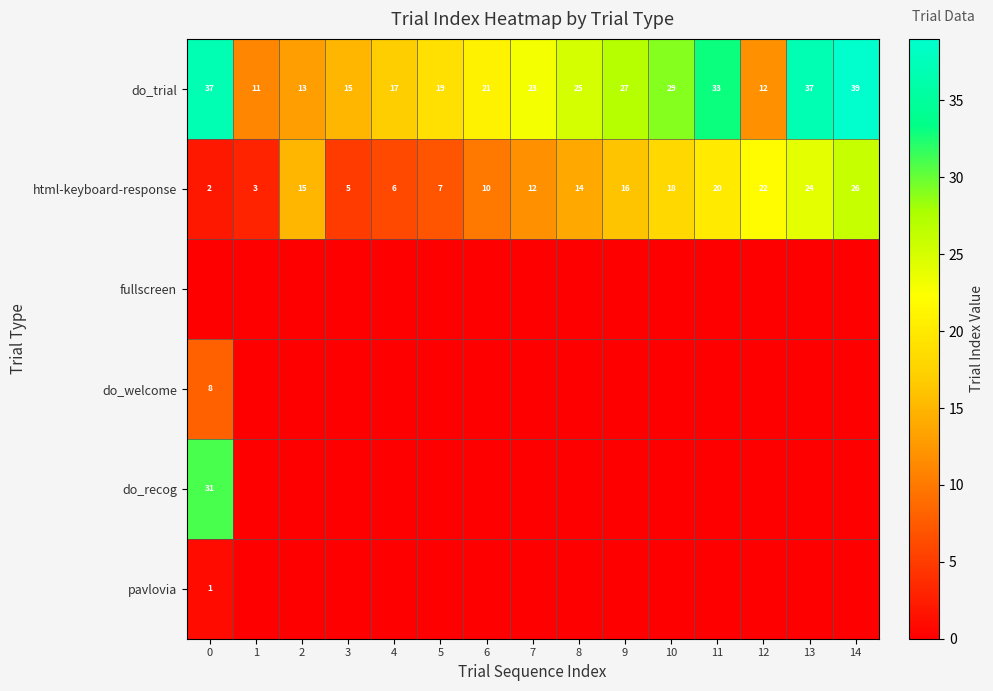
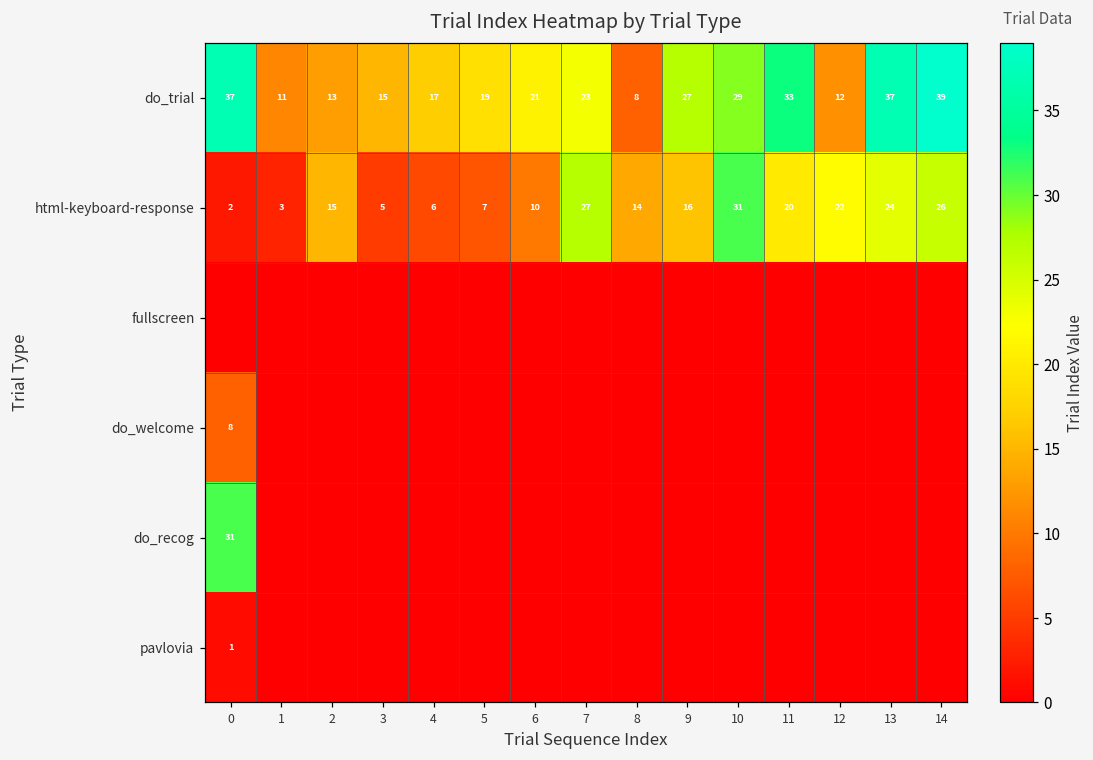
do_trial, 8: 25 -> 8
html-keyboard-response, 7: 12 -> 27
html-keyboard-response, 10: 18 -> 31
